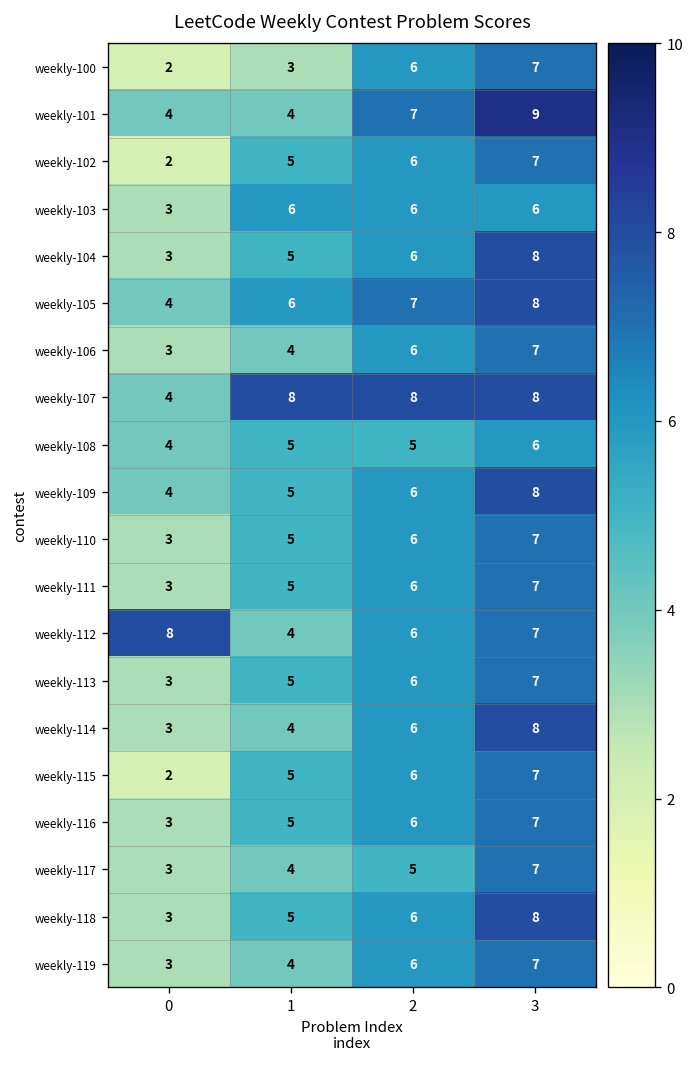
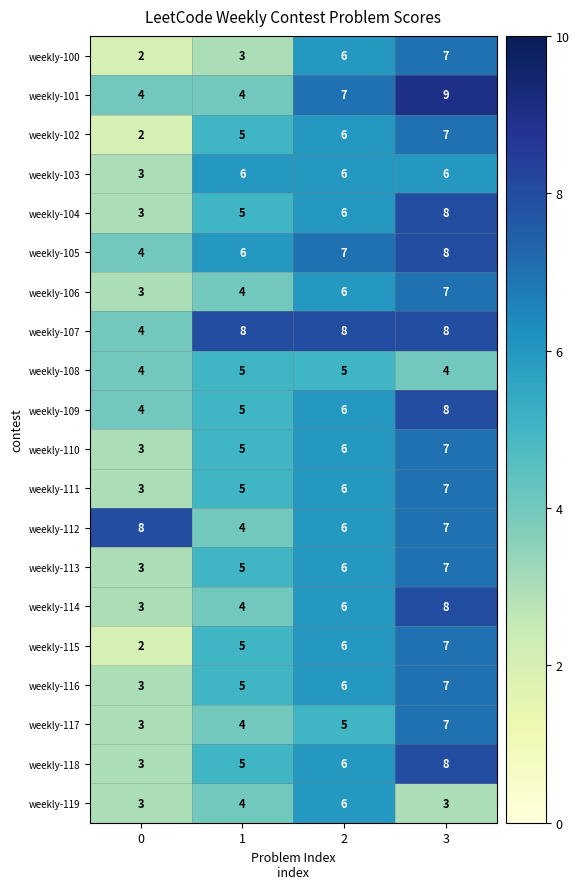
weekly-108, 3: 6 -> 4
weekly-119, 3: 7 -> 3
